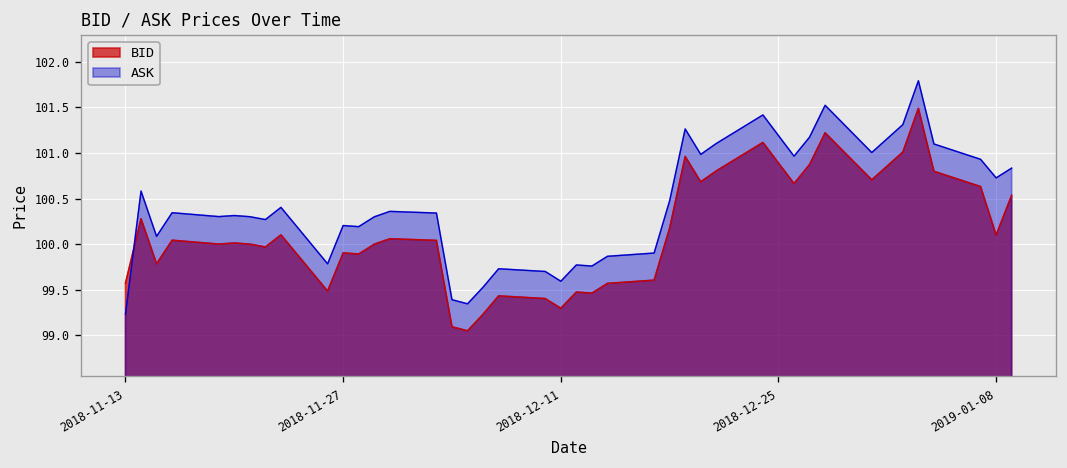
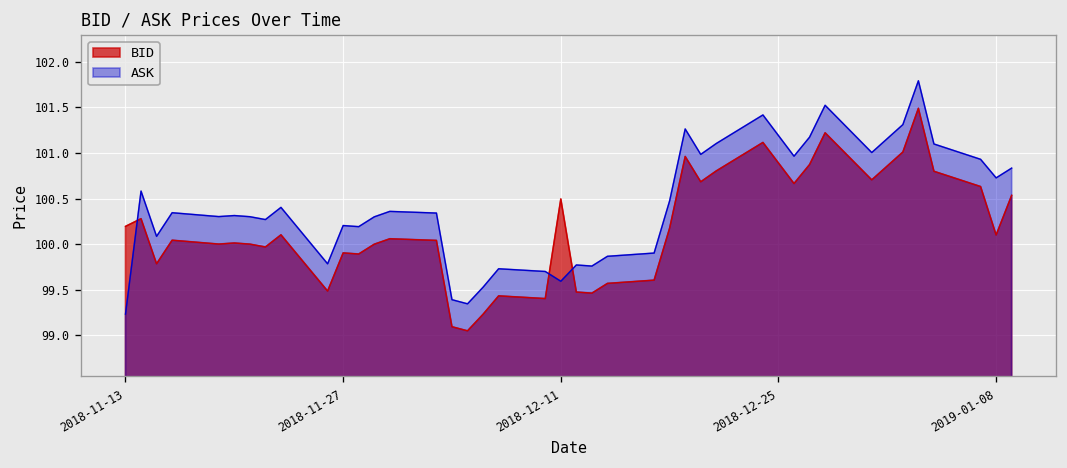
BID, 2018-11-13: 99.6 -> 100.2
BID, 2018-12-11: 99.3 -> 100.5
